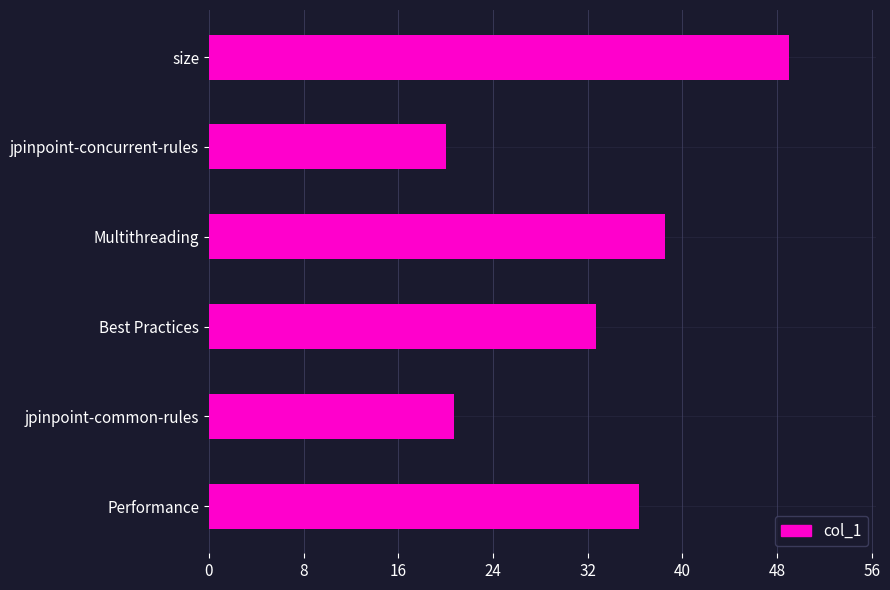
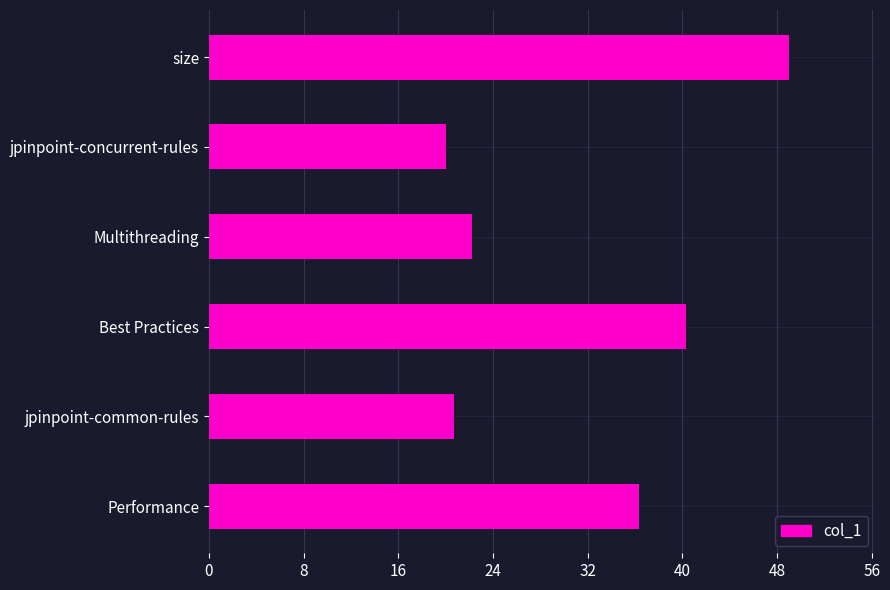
Multithreading: 38.6 -> 22.3
Best Practices: 32.7 -> 40.3
